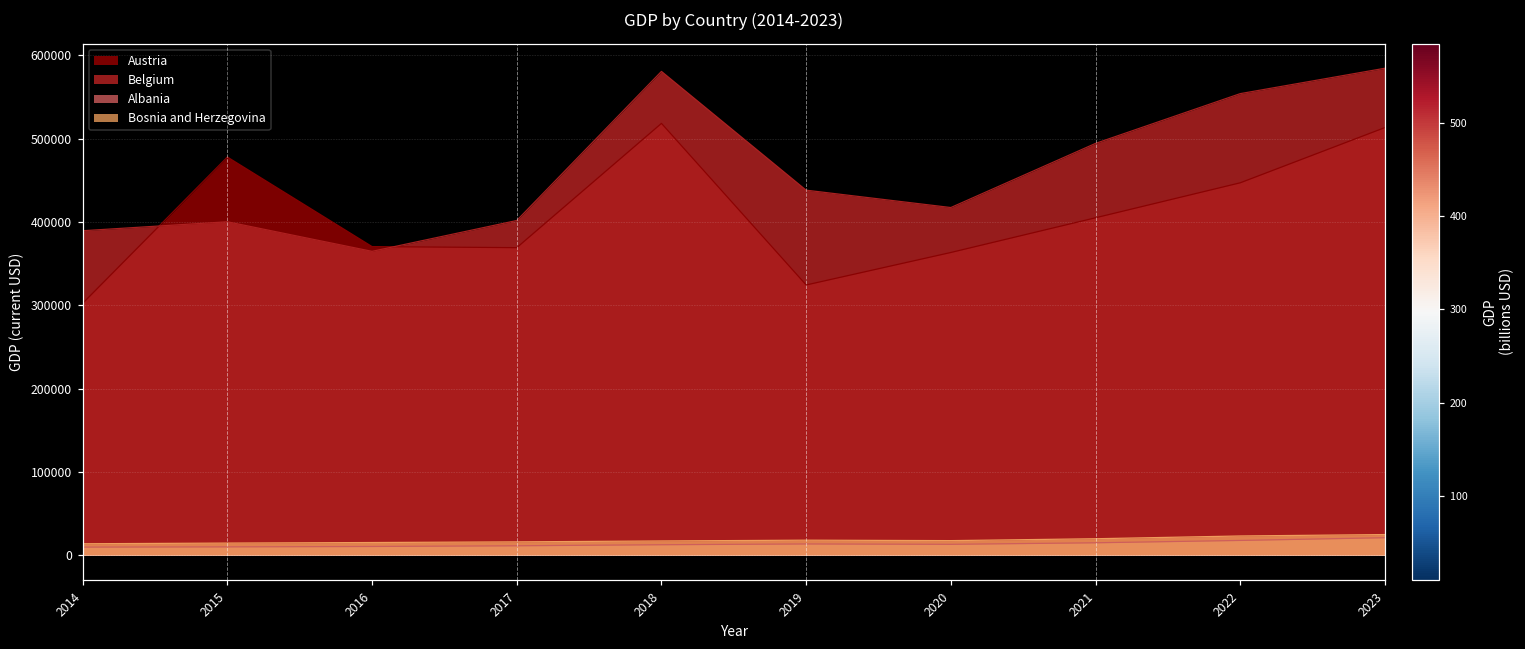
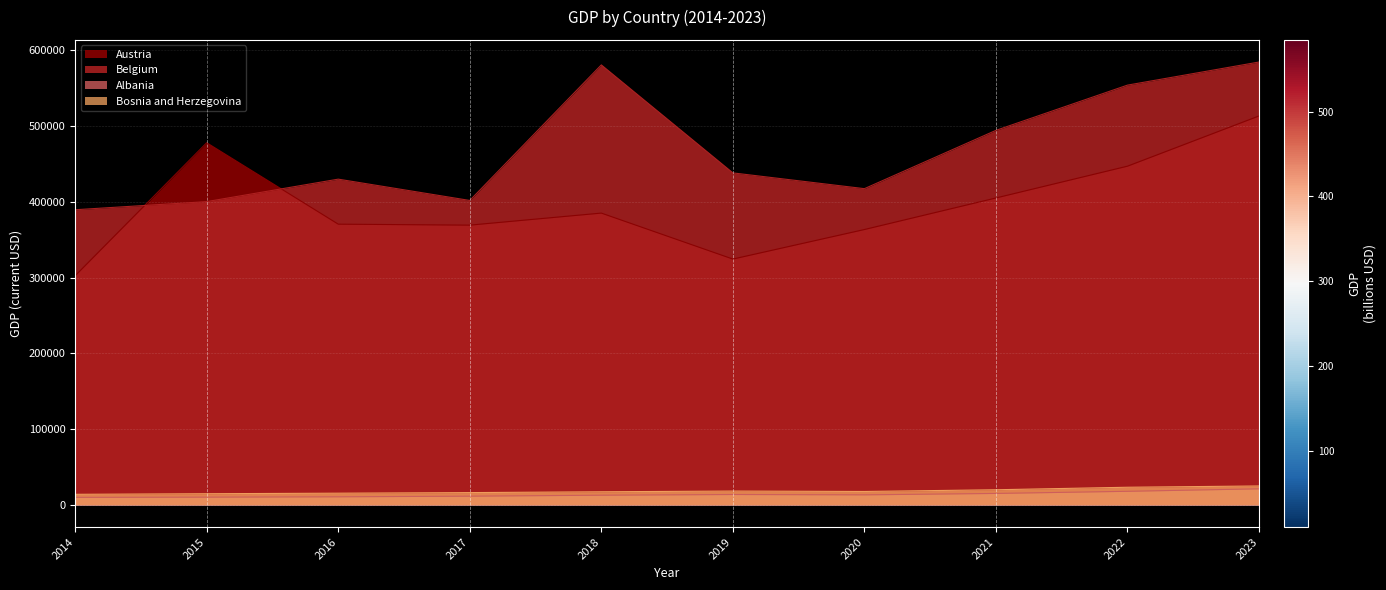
Belgium, 2016: 360000 -> 430000
Austria, 2018: 520000 -> 390000
